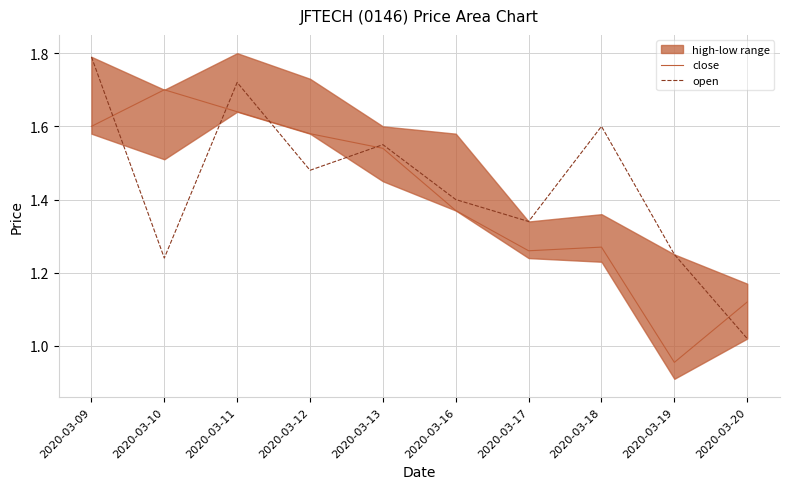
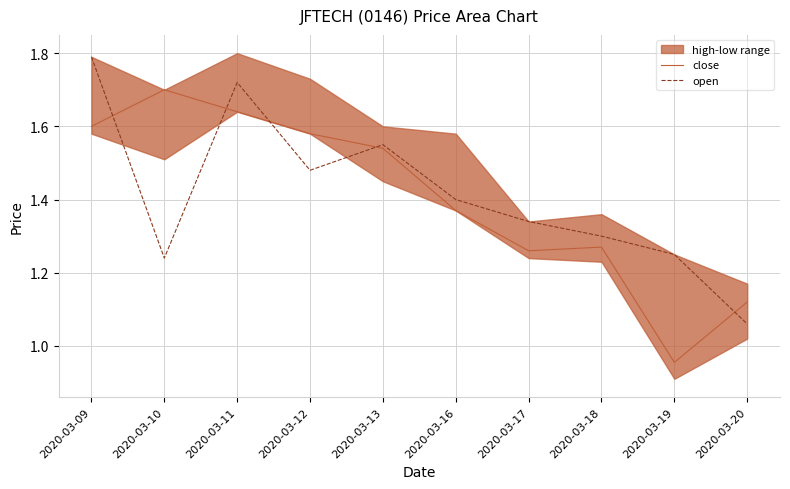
open, 2020-03-18: 1.6 -> 1.3
open, 2020-03-20: 1.02 -> 1.06
